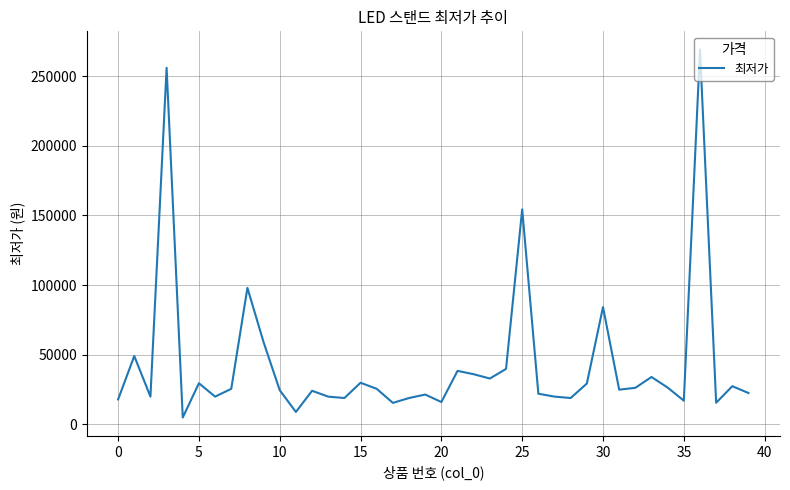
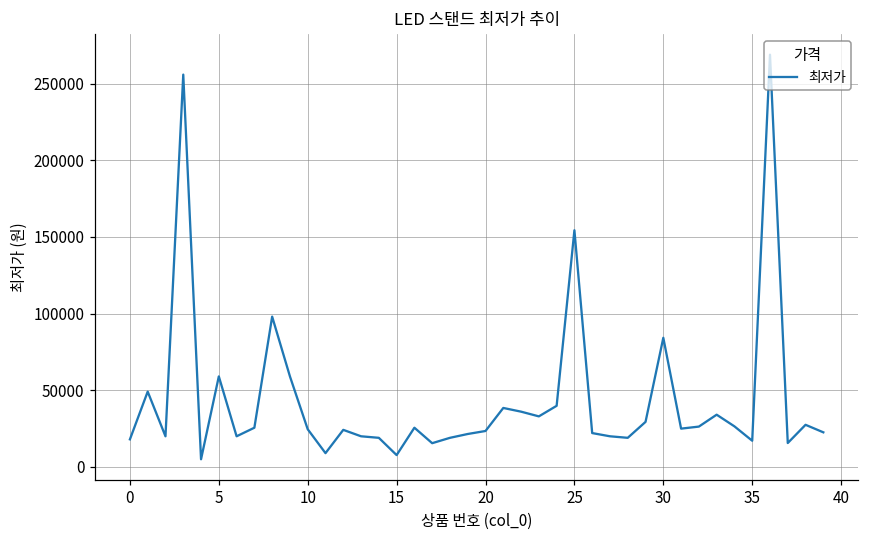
5: 30000 -> 59000
15: 30000 -> 8000
20: 16000 -> 23000
